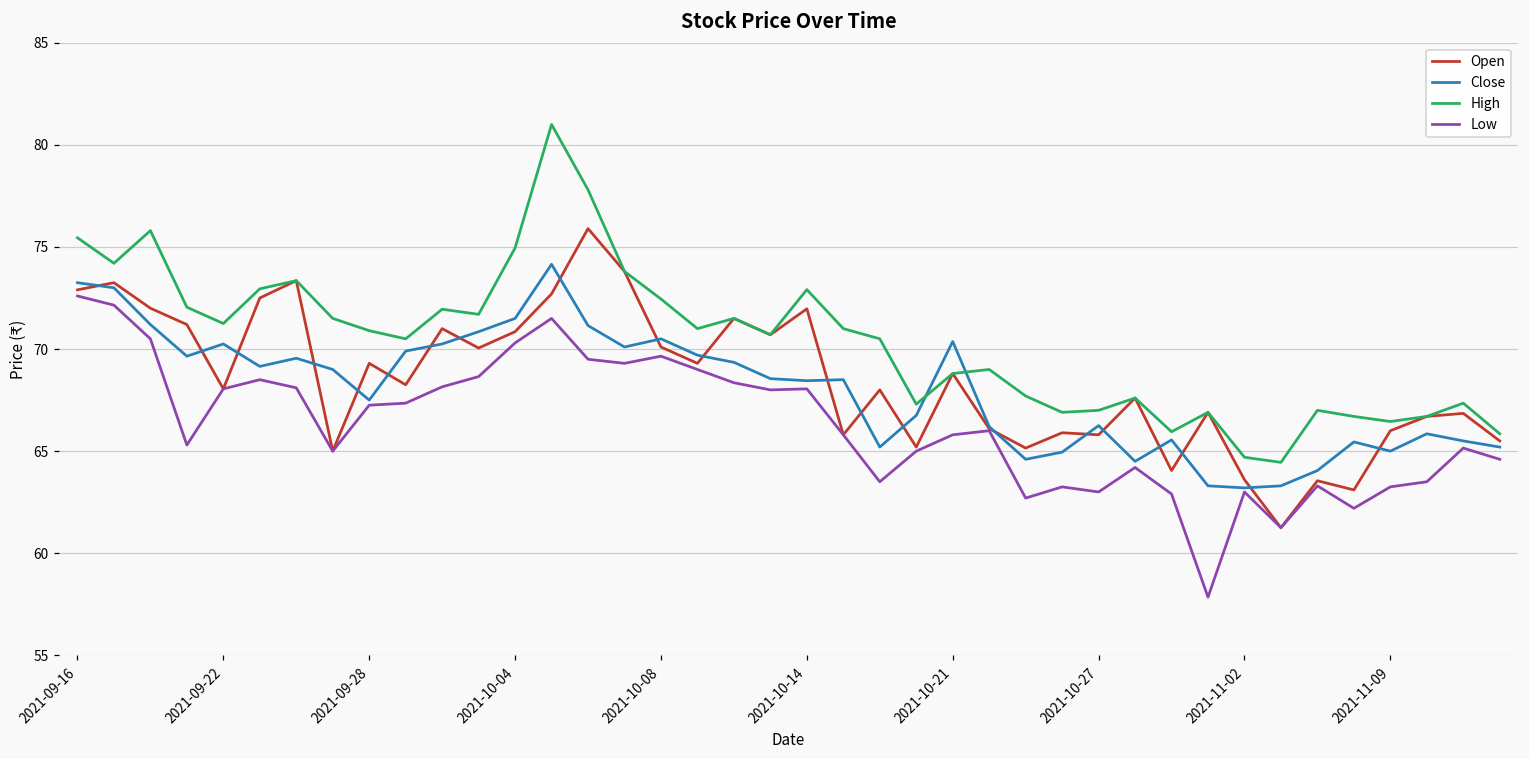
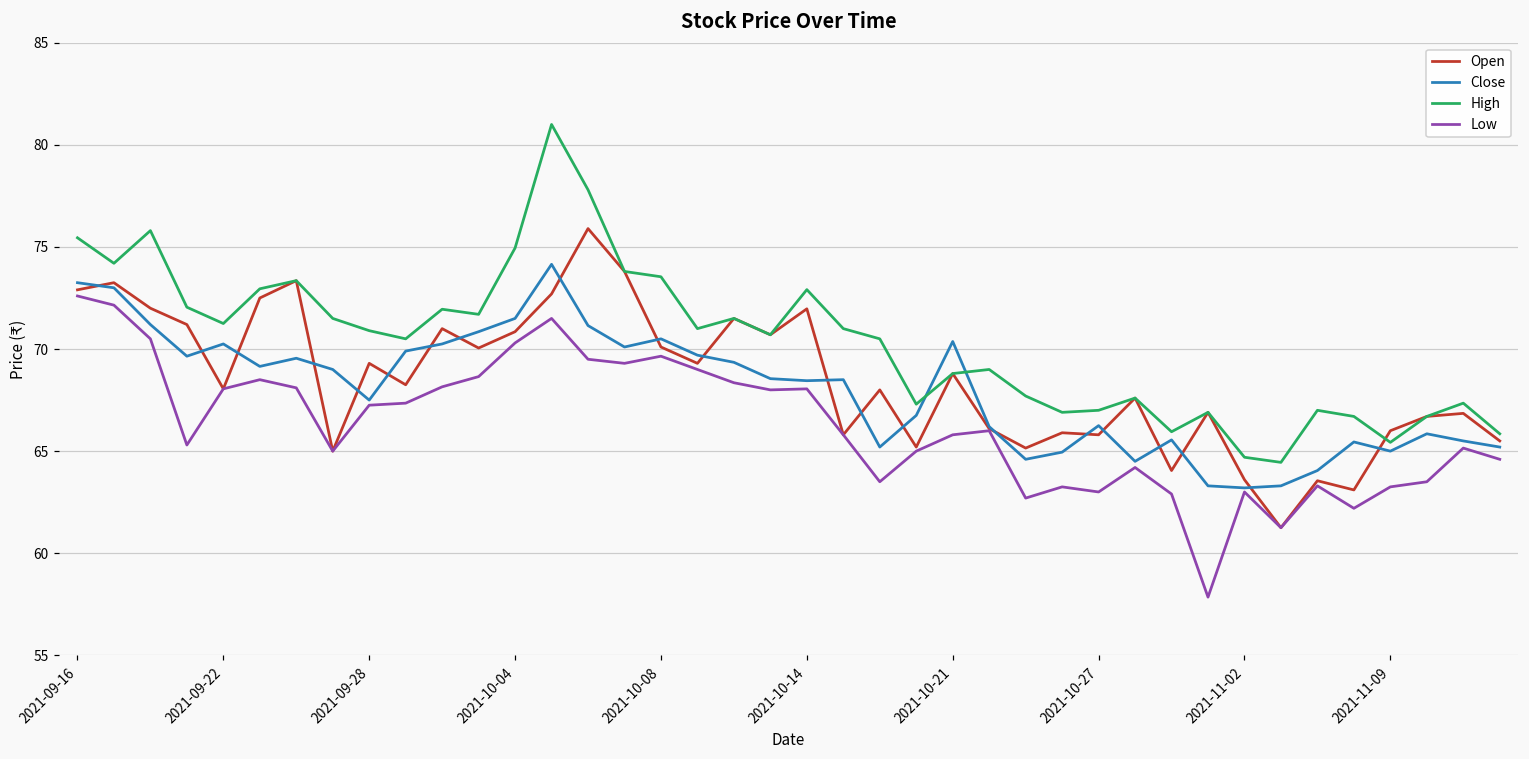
High, 2021-10-08: 72.5 -> 73.5
High, 2021-11-09: 66.5 -> 65.4
